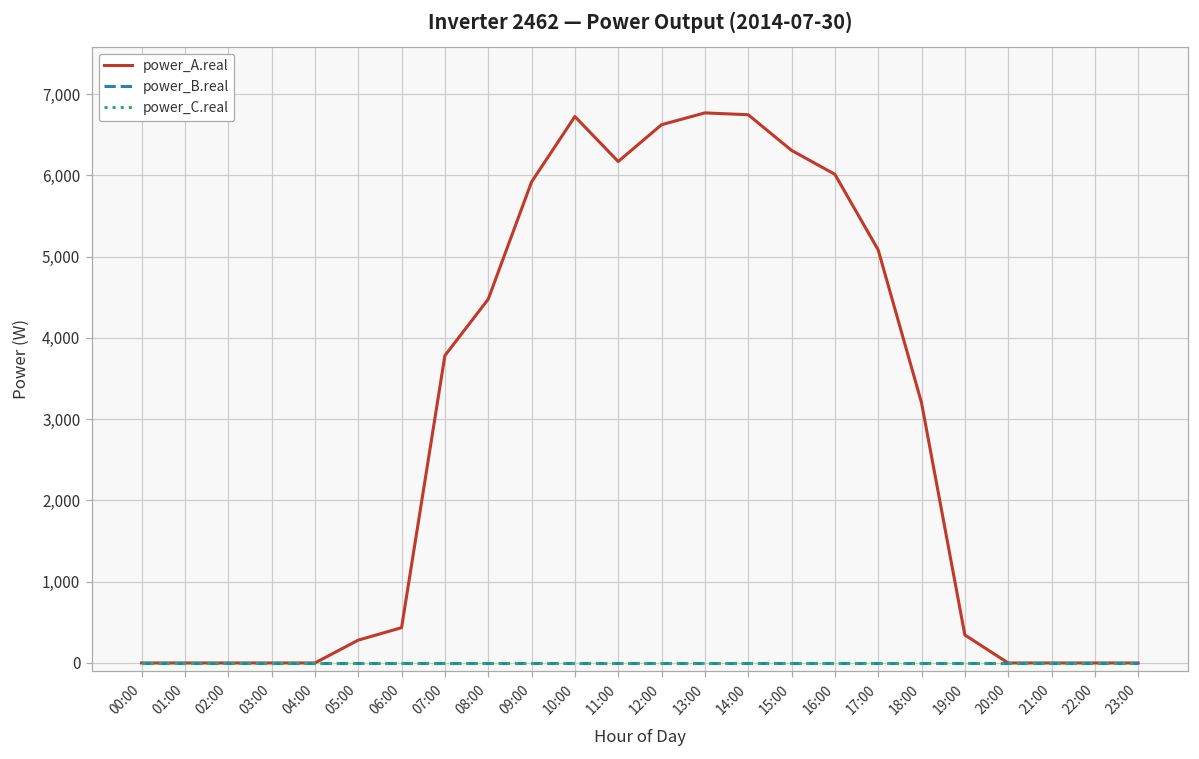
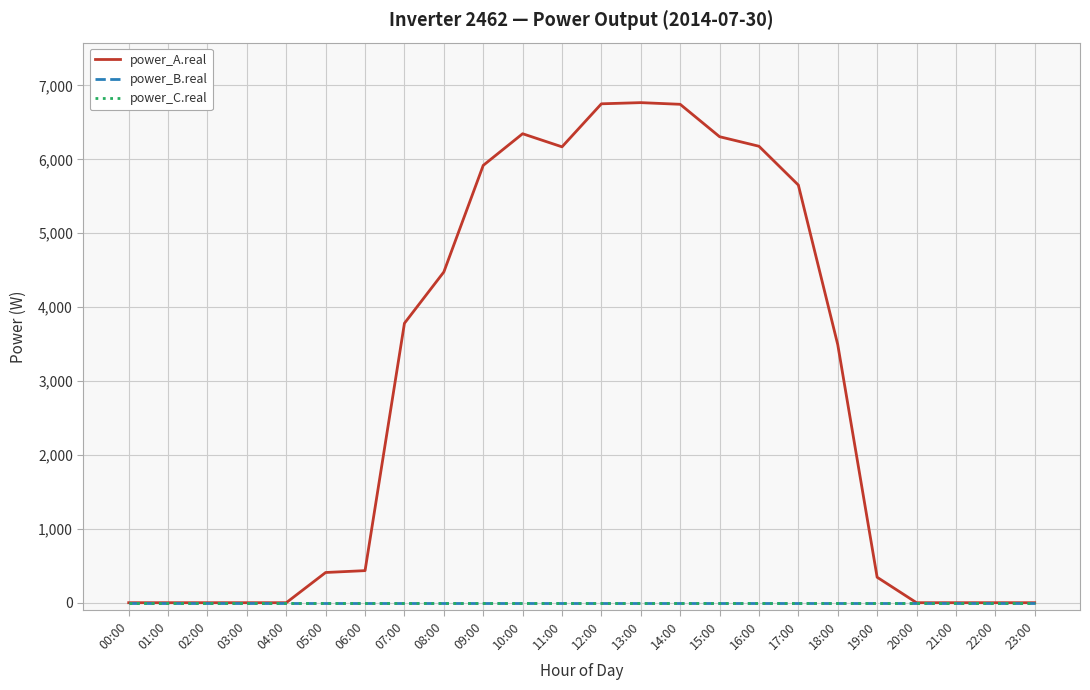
power_A.real, 05:00: 300 -> 400
power_A.real, 10:00: 6,700 -> 6,300
power_A.real, 12:00: 6,600 -> 6,800
power_A.real, 16:00: 6,000 -> 6,200
power_A.real, 17:00: 5,100 -> 5,700
power_A.real, 18:00: 3,200 -> 3,500
